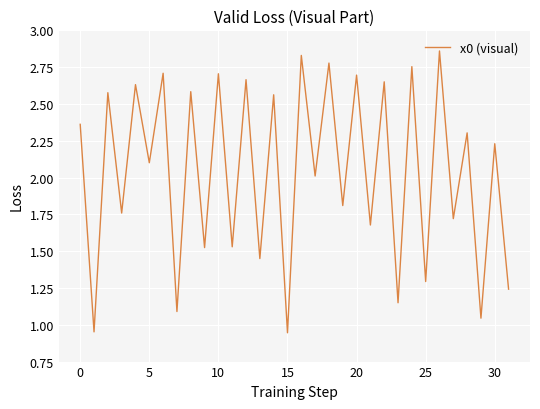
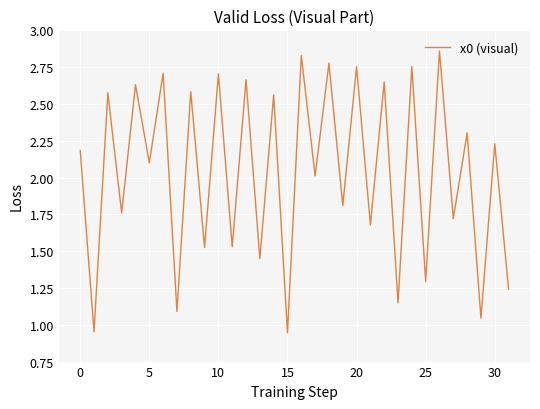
0: 2.36 -> 2.18
20: 2.70 -> 2.75
